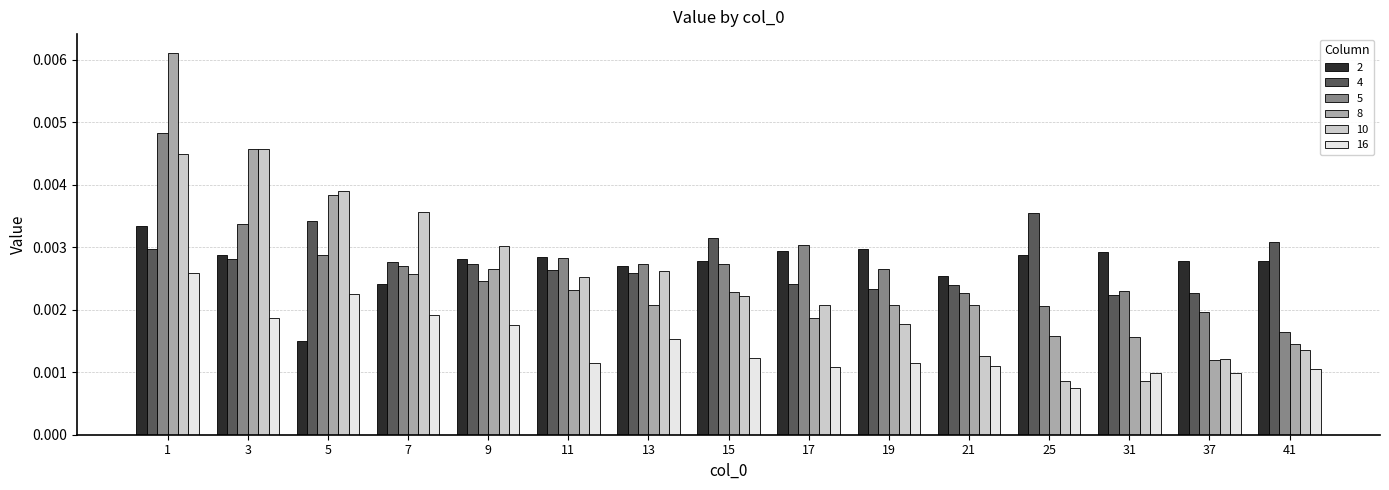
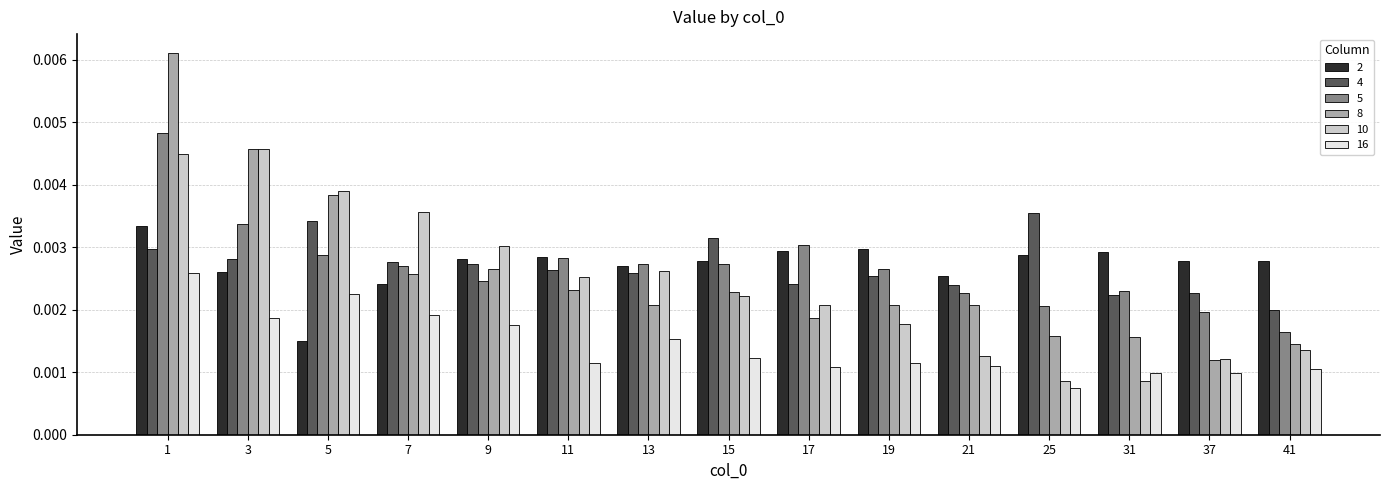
2, 3: 0.0029 -> 0.0026
4, 19: 0.0023 -> 0.0025
4, 41: 0.0031 -> 0.0020
